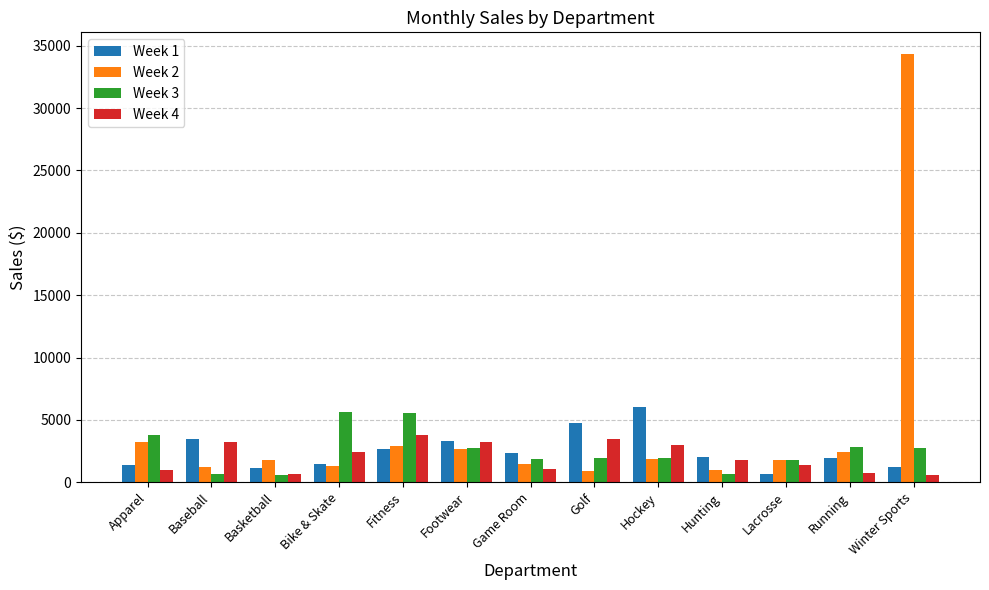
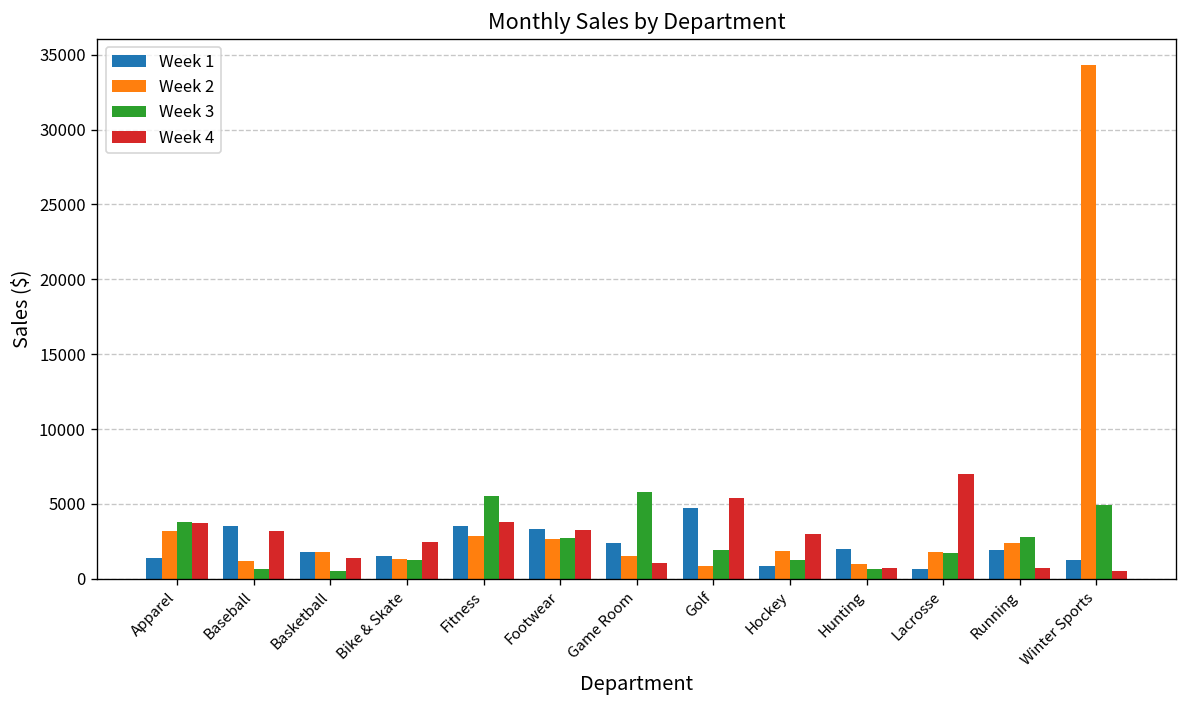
Week 4, Apparel: 1000 -> 3700
Week 1, Basketball: 1100 -> 1800
Week 4, Basketball: 700 -> 1400
Week 3, Bike & Skate: 5600 -> 1200
Week 1, Fitness: 2700 -> 3500
Week 3, Game Room: 1900 -> 5800
Week 4, Golf: 3500 -> 5400
Week 1, Hockey: 6000 -> 900
Week 3, Hockey: 2000 -> 1200
Week 4, Hunting: 1800 -> 700
Week 4, Lacrosse: 1400 -> 7000
Week 3, Winter Sports: 2800 -> 5000
